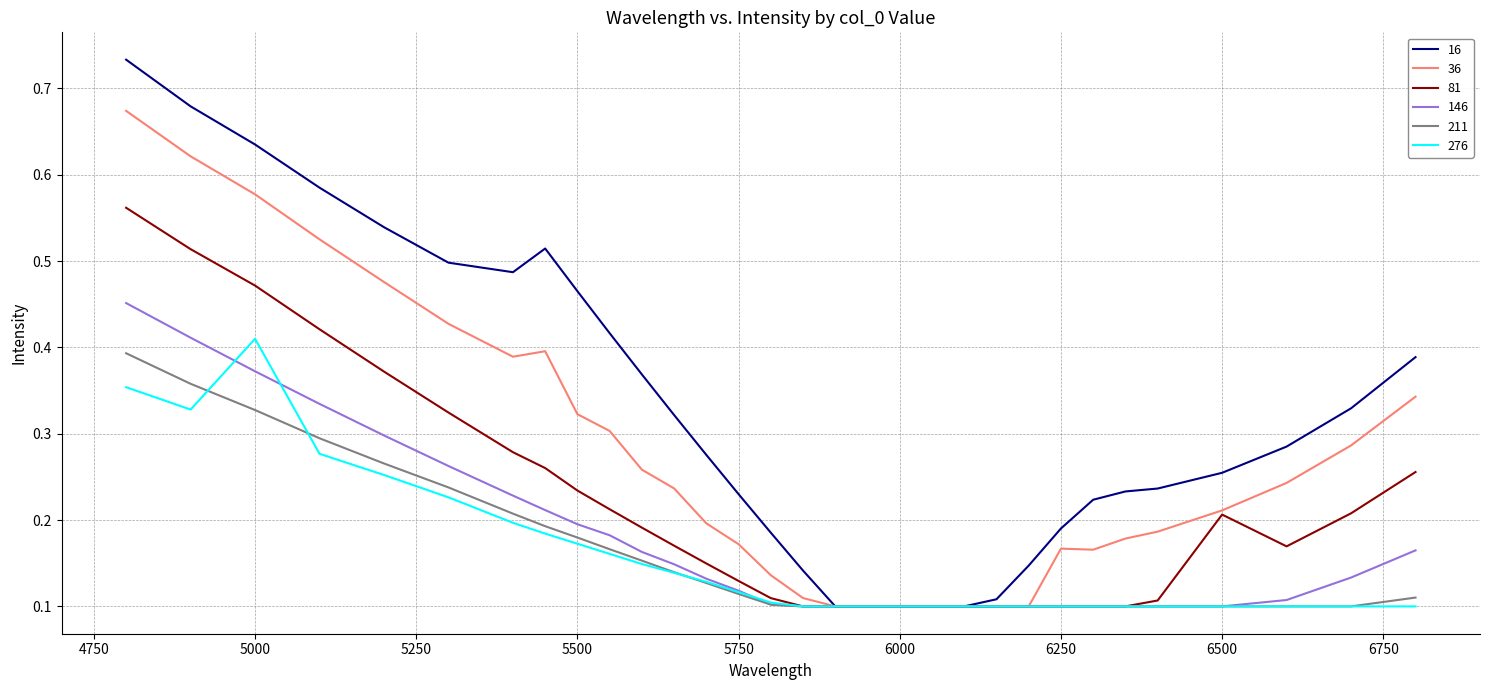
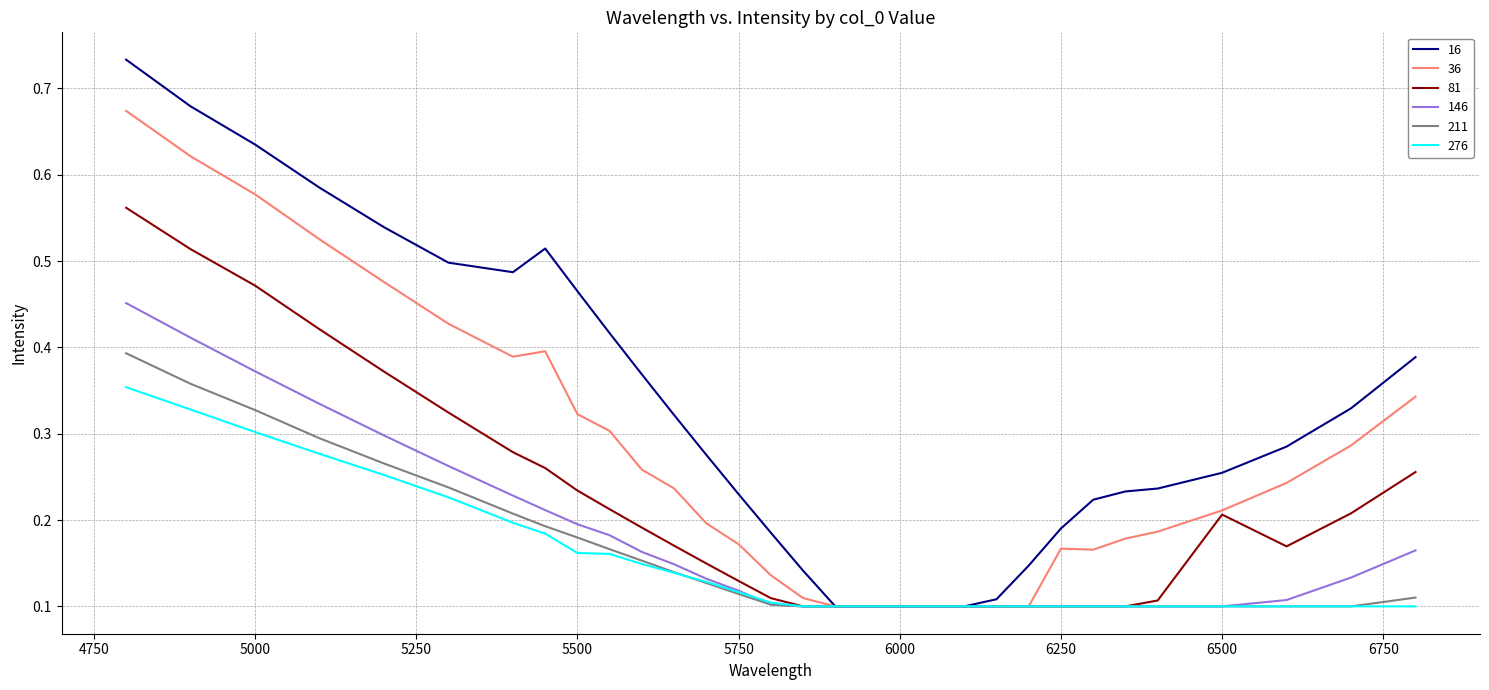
276, 5000: 0.41 -> 0.30
276, 5500: 0.17 -> 0.16
